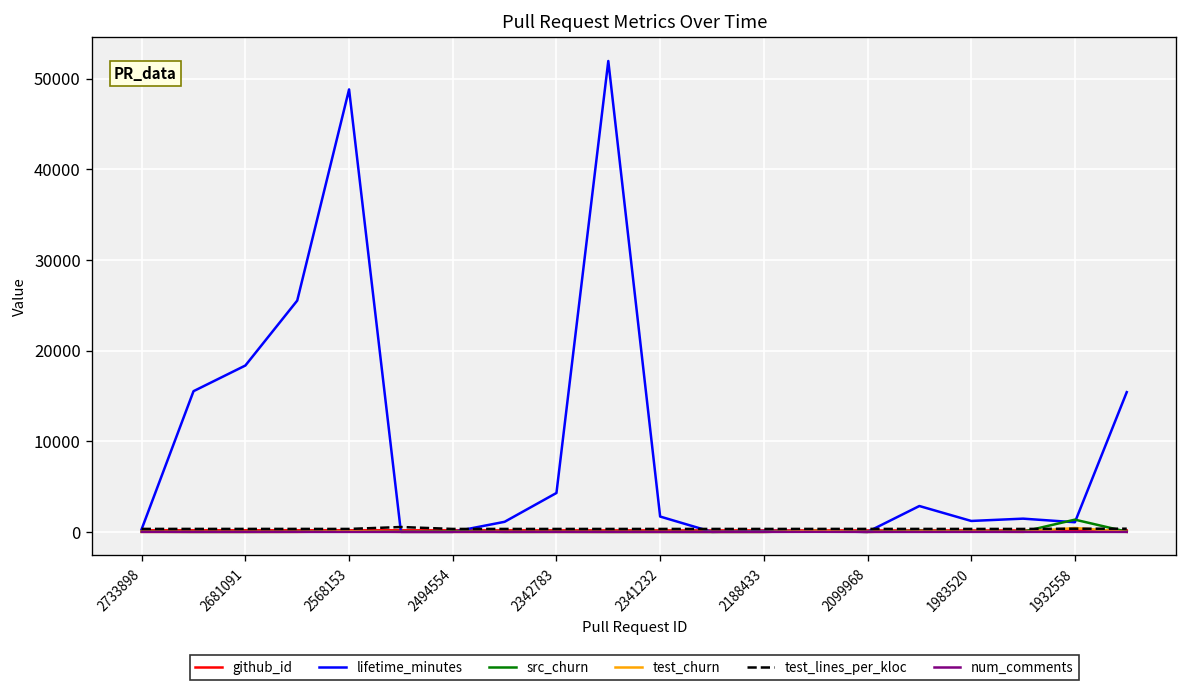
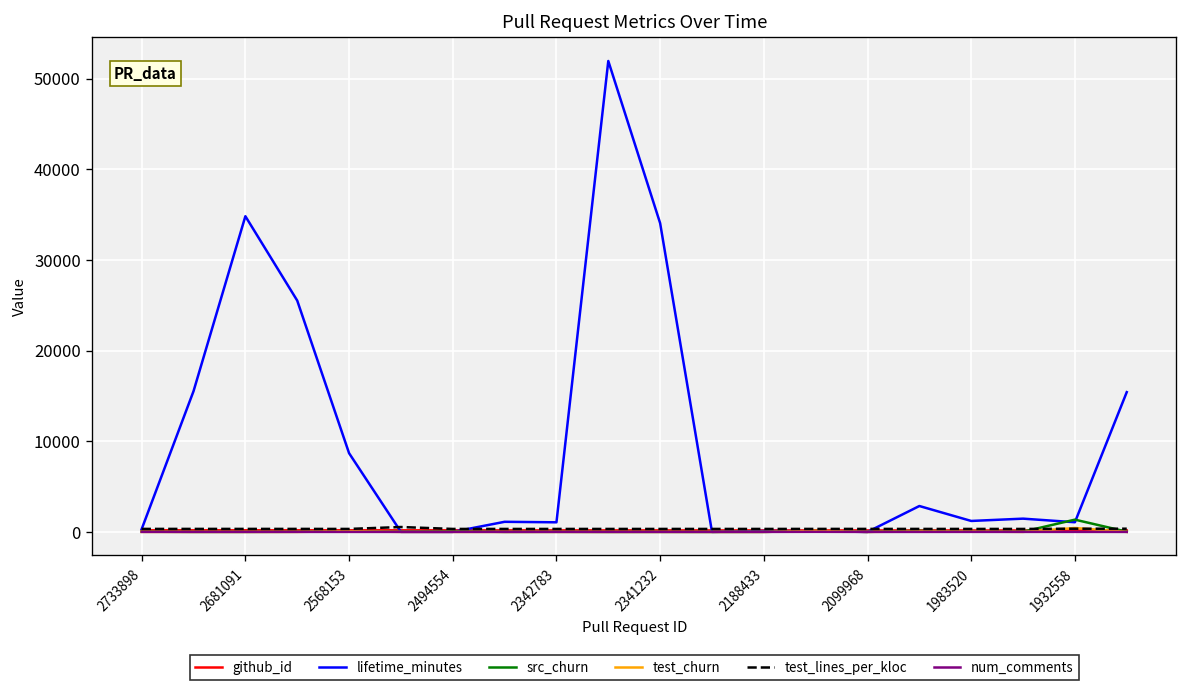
lifetime_minutes, 2681091: 18000 -> 35000
lifetime_minutes, 2568153: 49000 -> 9000
lifetime_minutes, 2342783: 4000 -> 1000
lifetime_minutes, 2341232: 2000 -> 34000
